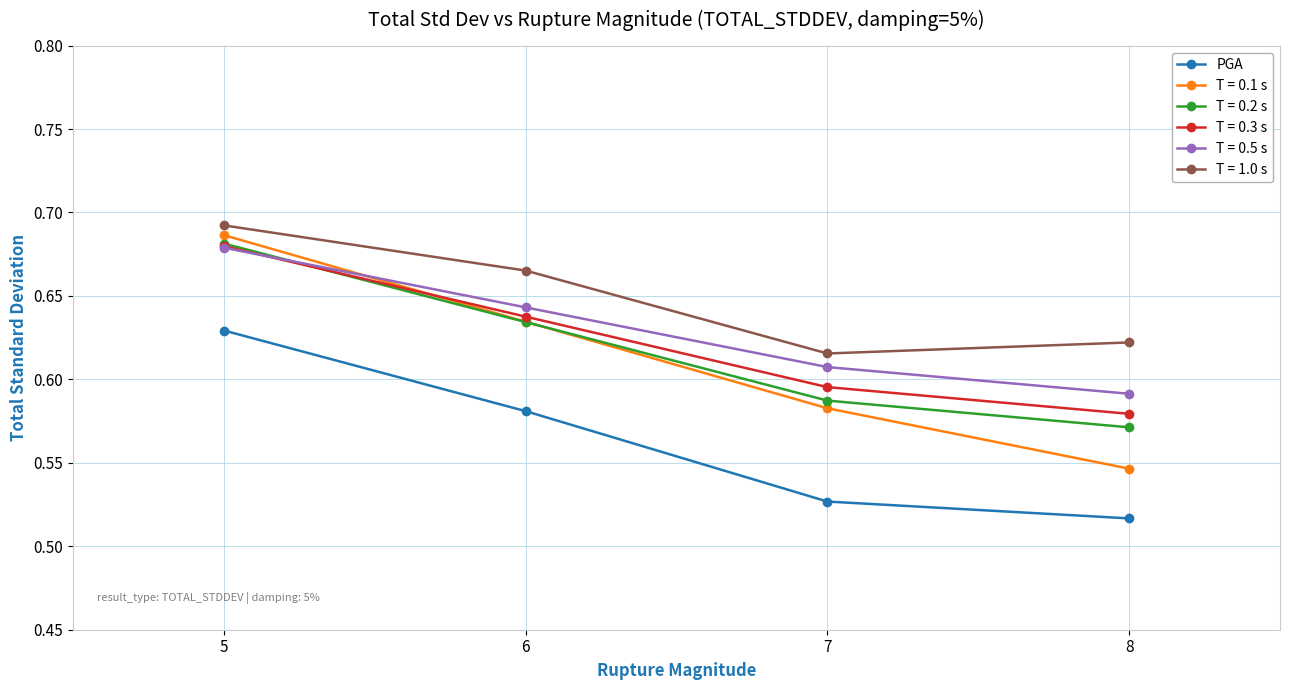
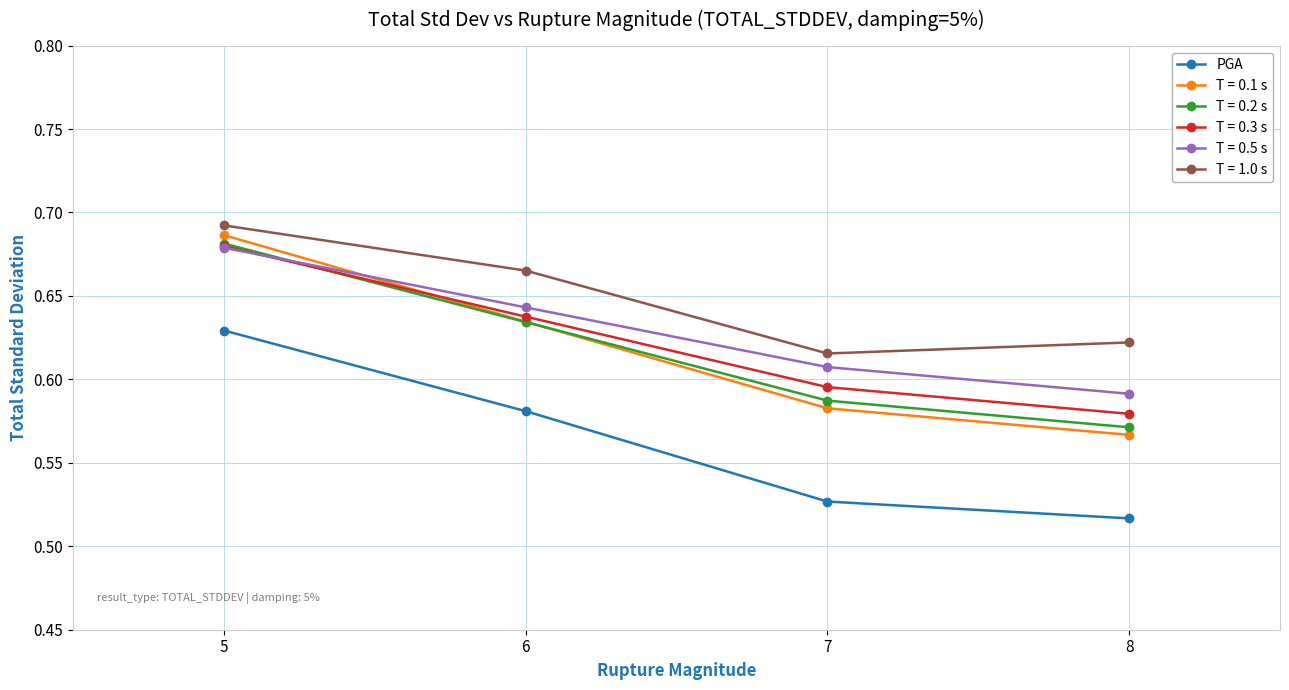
T = 0.1 s, 8: 0.547 -> 0.567
